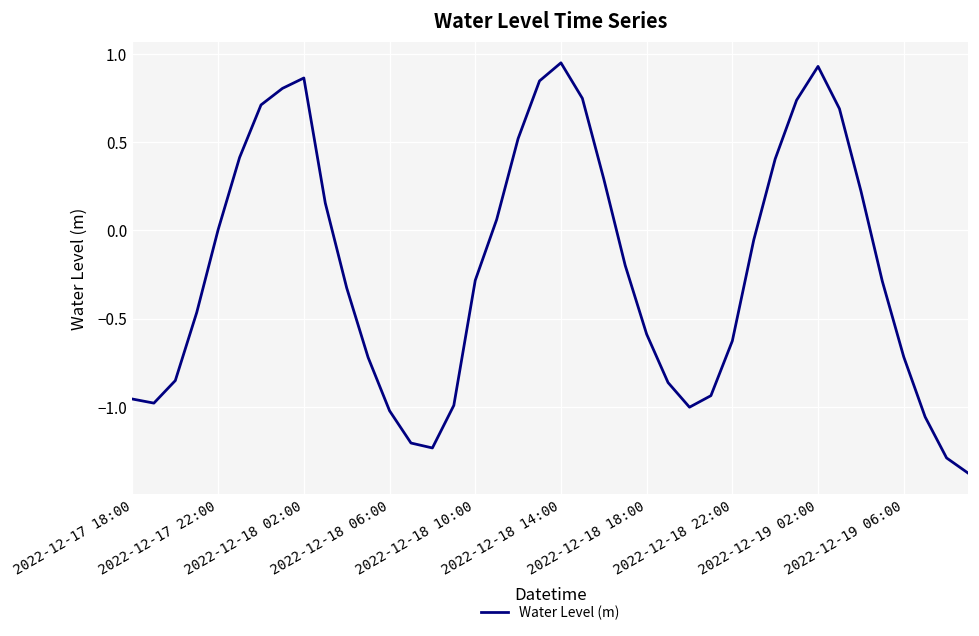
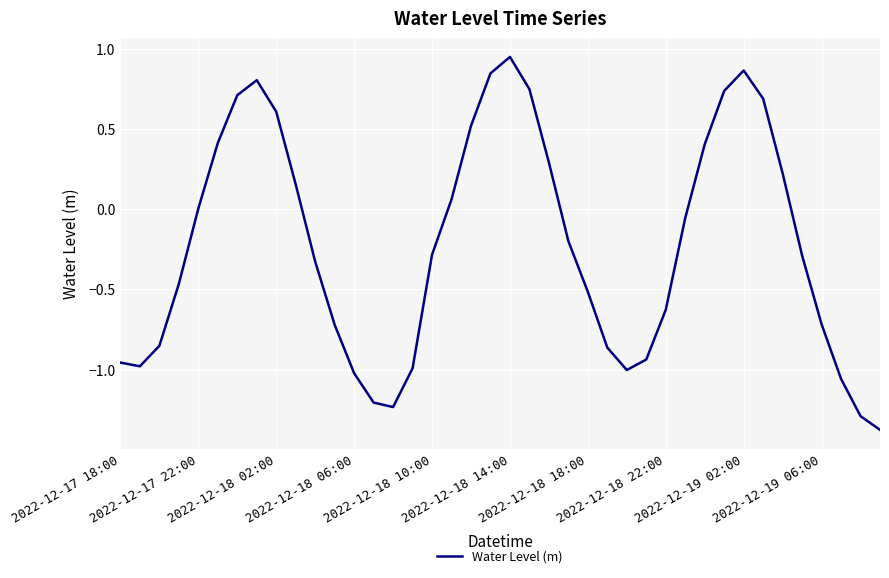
2022-12-18 02:00: 0.86 -> 0.61
2022-12-18 18:00: -0.59 -> -0.52
2022-12-19 02:00: 0.93 -> 0.86
